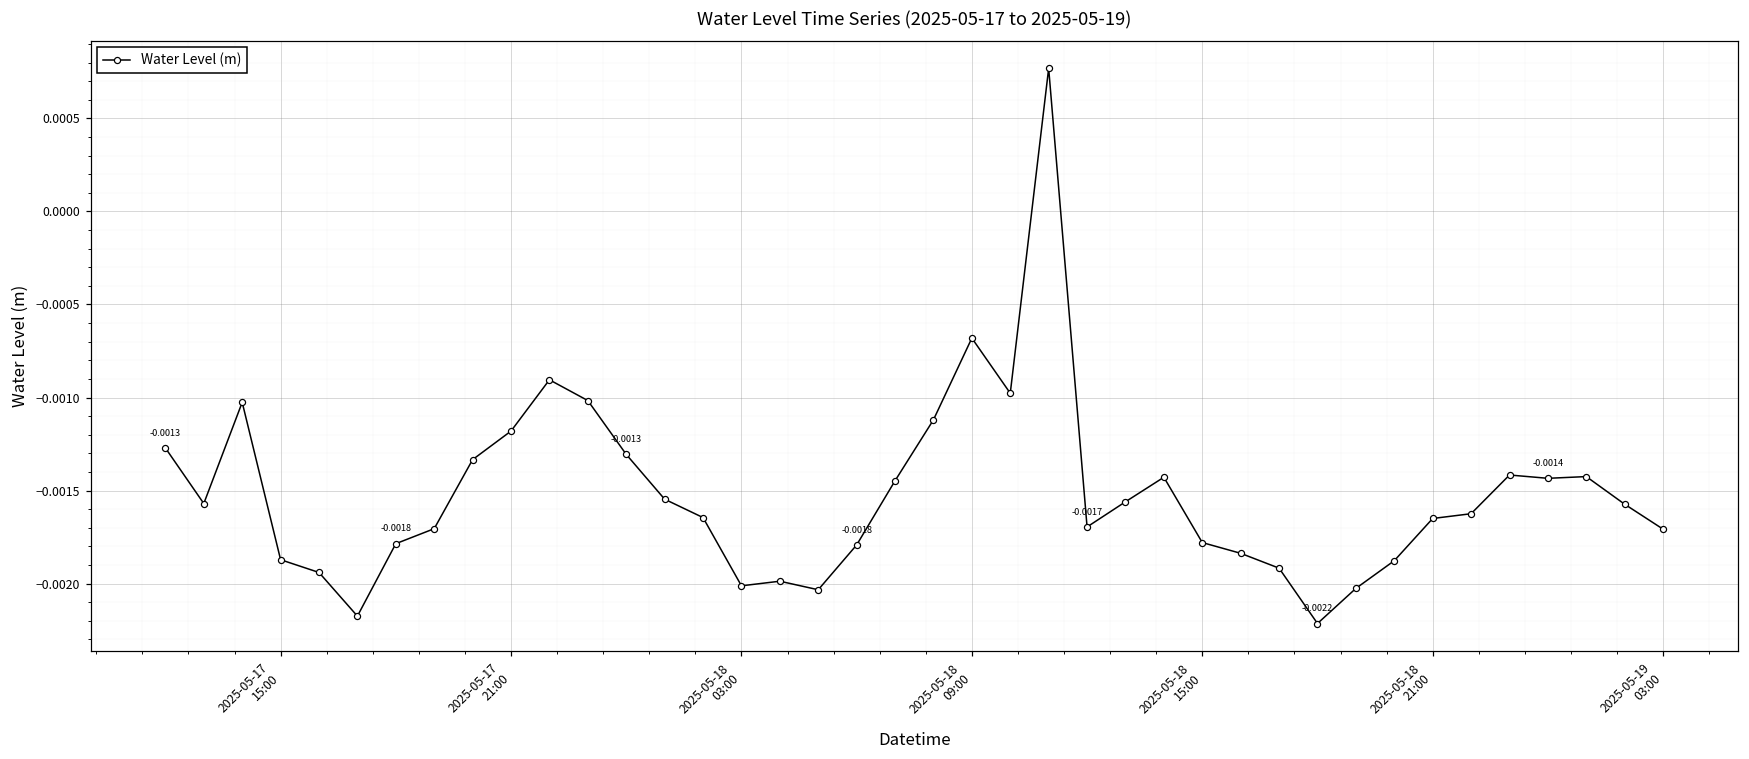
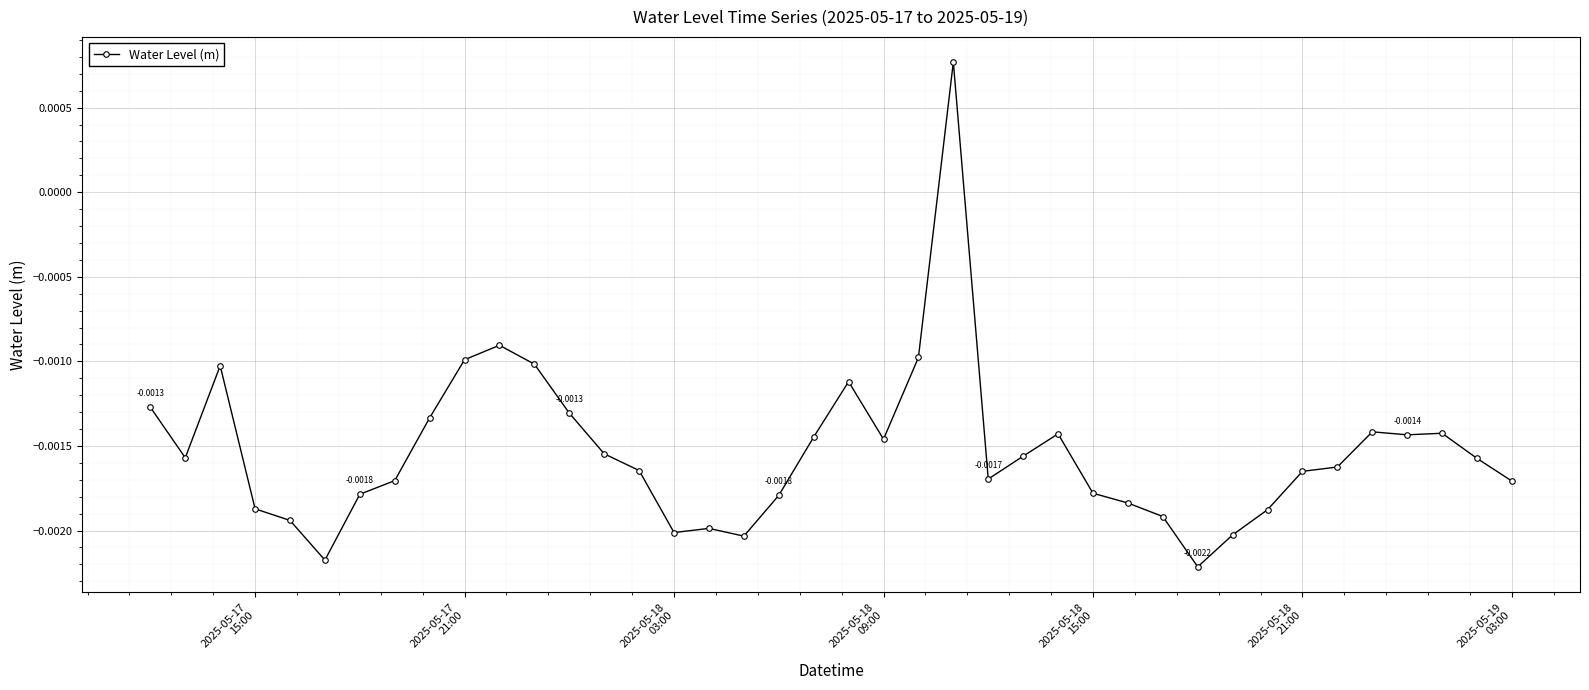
2025-05-17 21:00: -0.00118 -> -0.00099
2025-05-18 09:00: -0.00068 -> -0.00146
